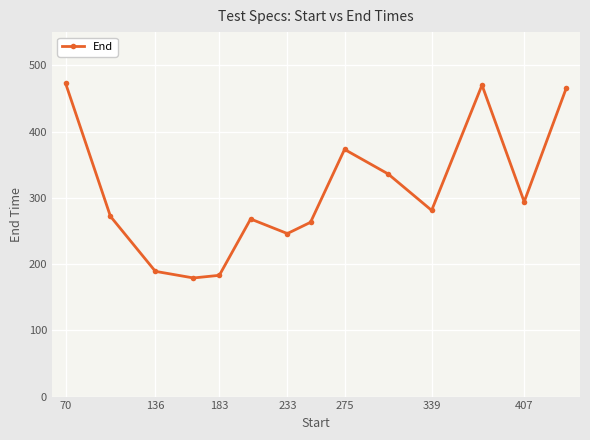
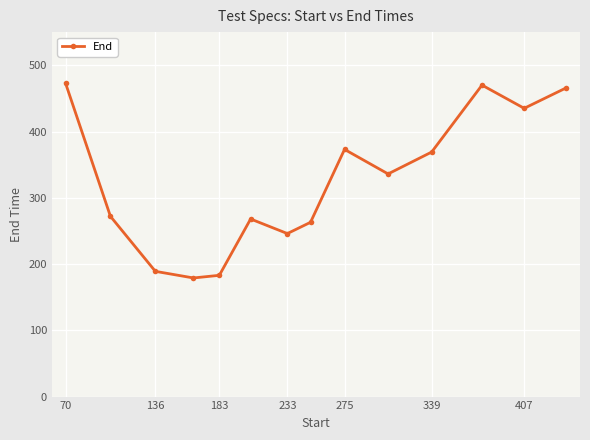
339: 280 -> 370
407: 290 -> 440
